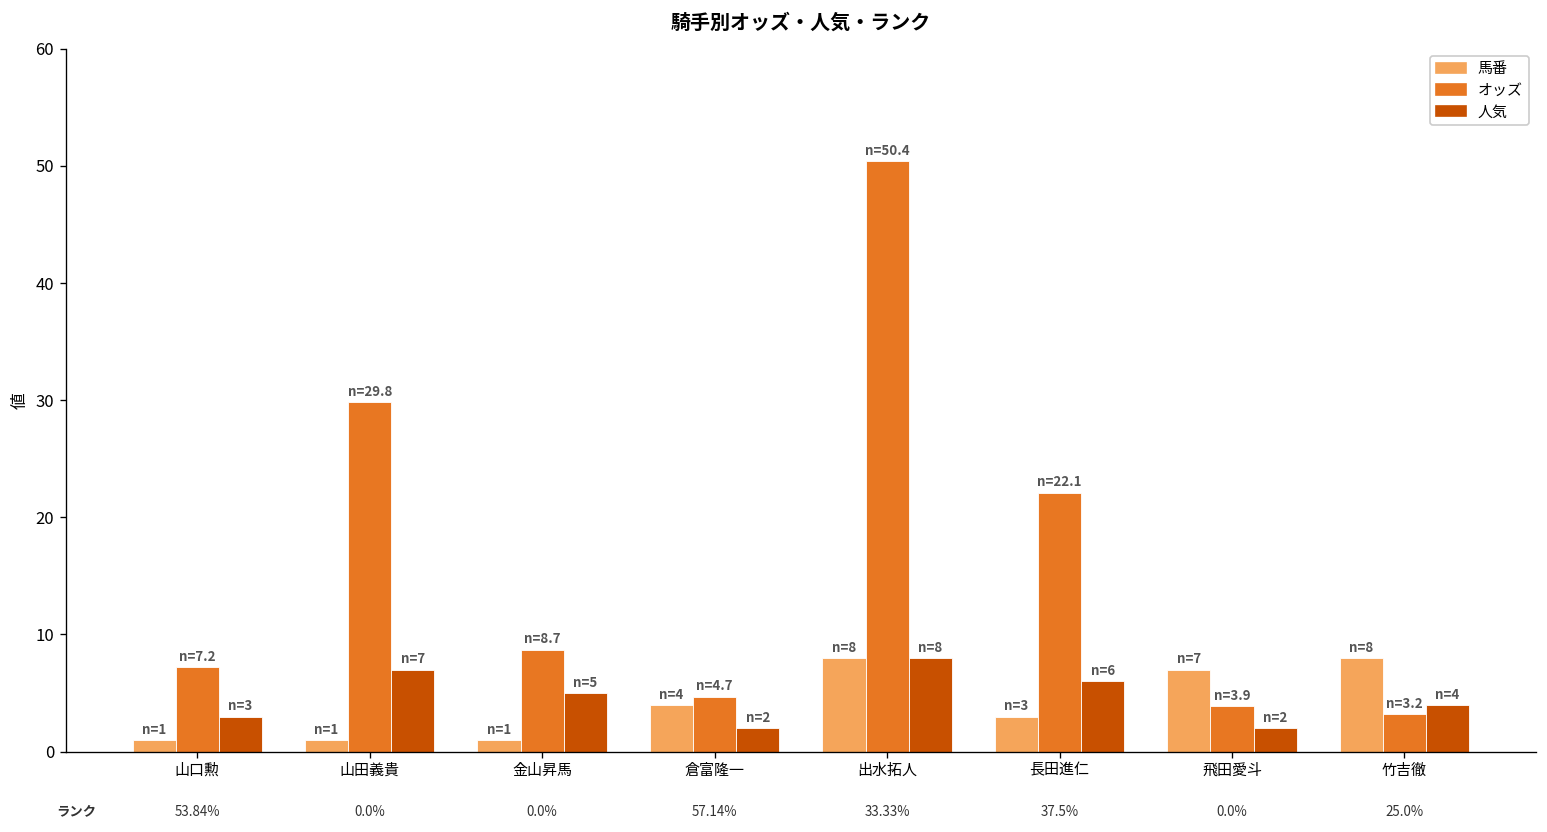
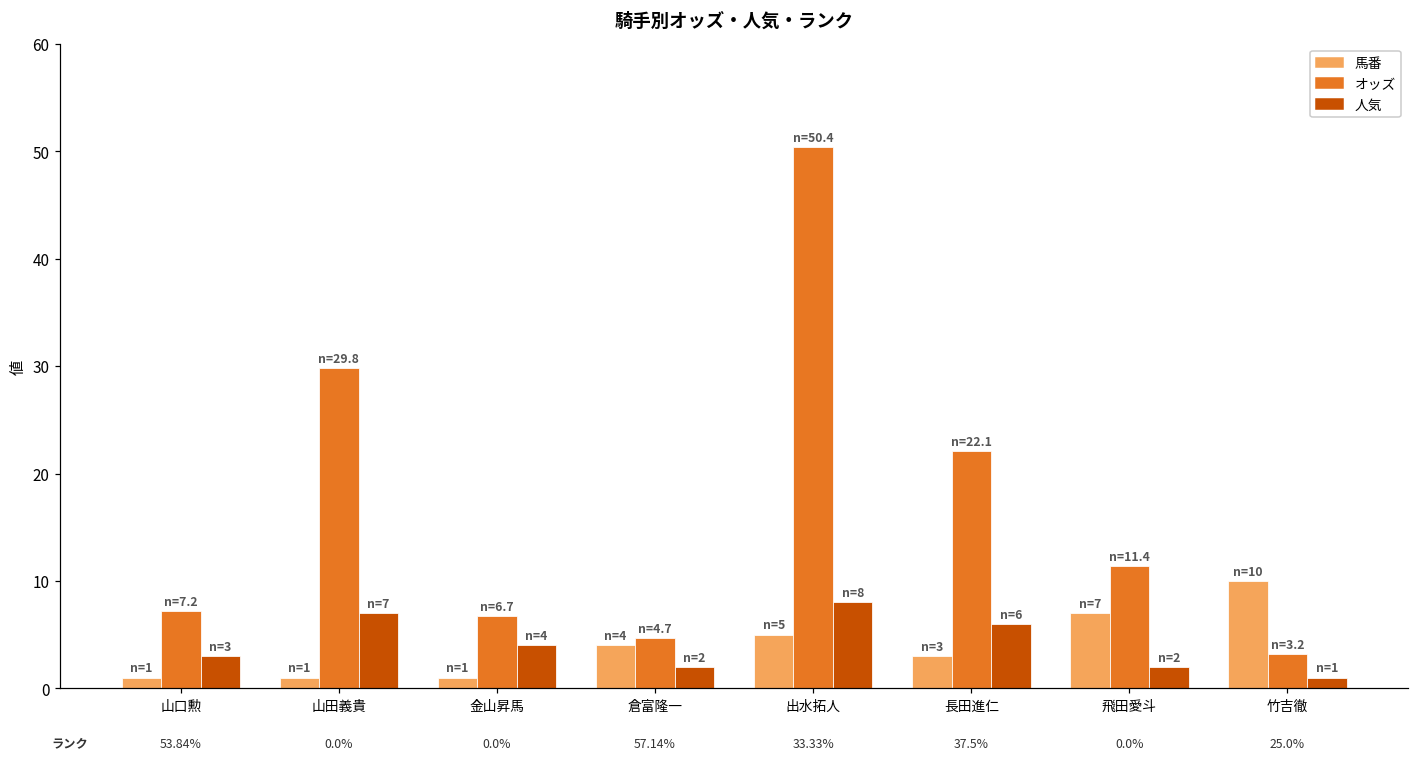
オッズ, 金山昇馬: 8.7 -> 6.7
人気, 金山昇馬: 5 -> 4
馬番, 出水拓人: 8 -> 5
オッズ, 飛田愛斗: 3.9 -> 11.4
馬番, 竹吉徹: 8 -> 10
人気, 竹吉徹: 4 -> 1
